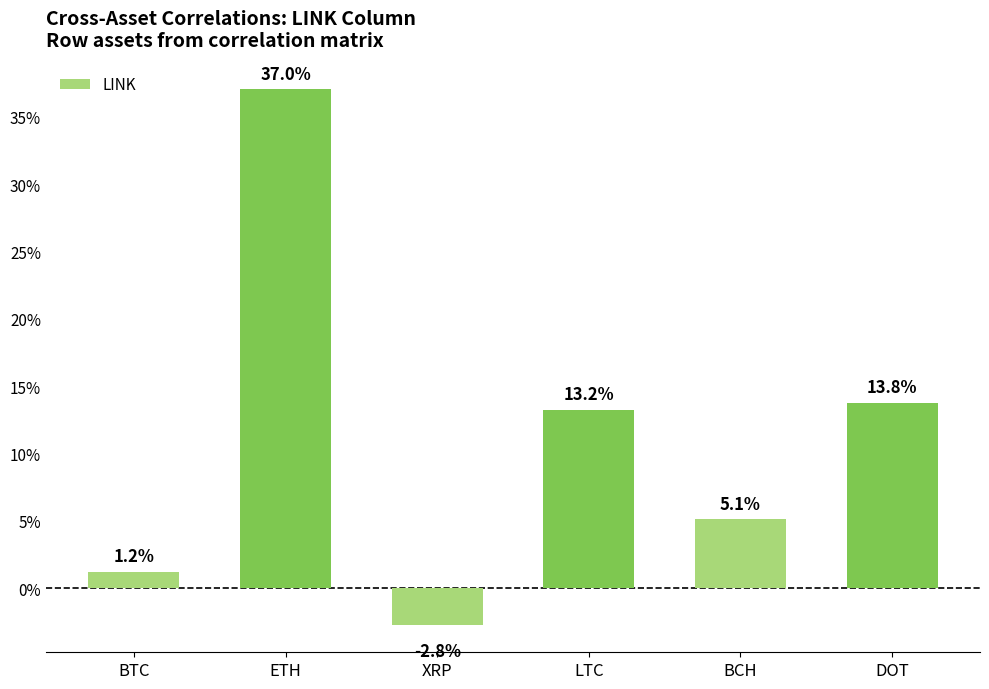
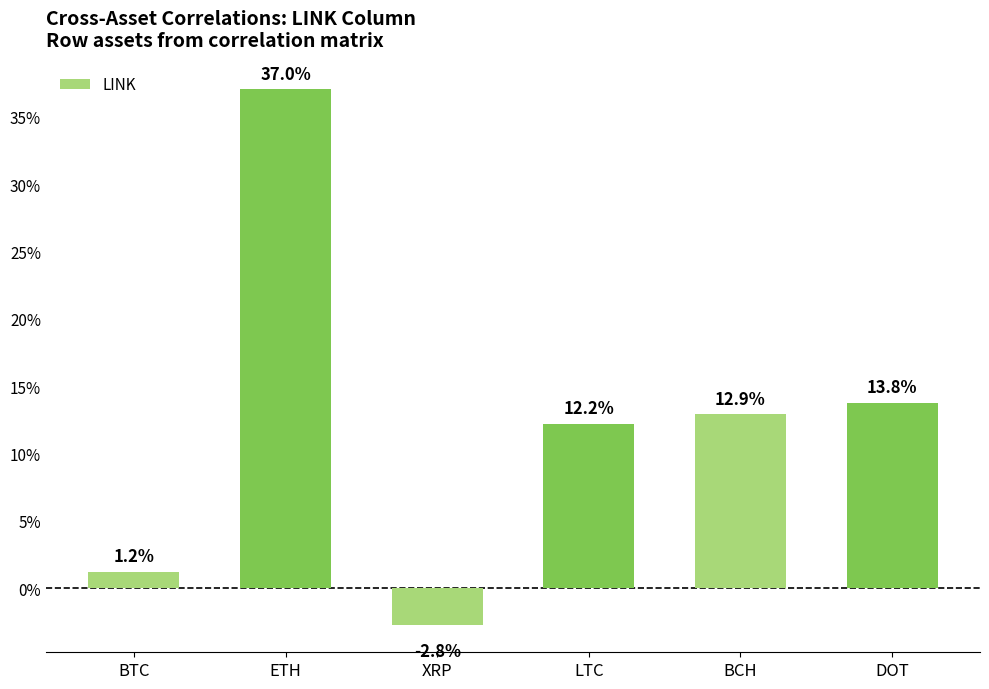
LTC: 13.2% -> 12.2%
BCH: 5.1% -> 12.9%
